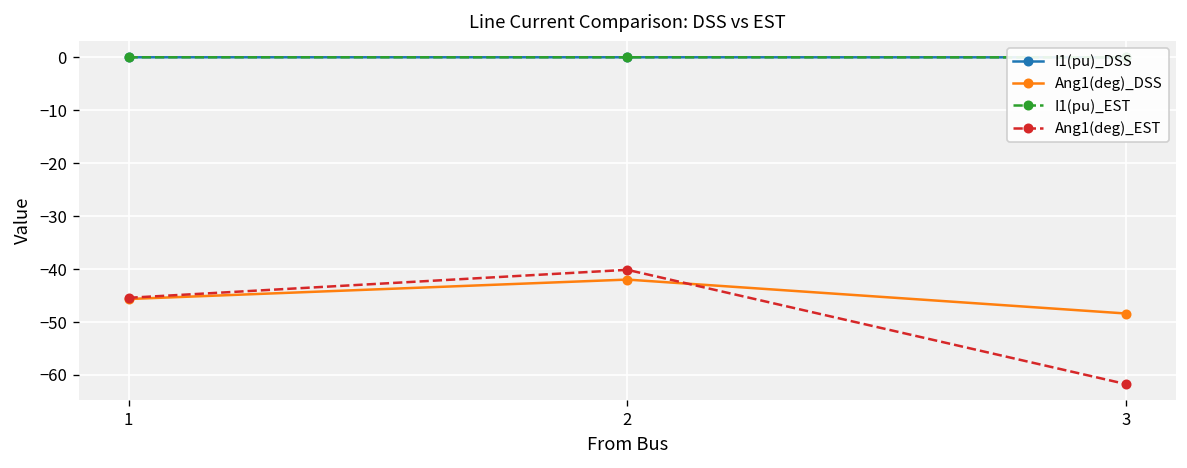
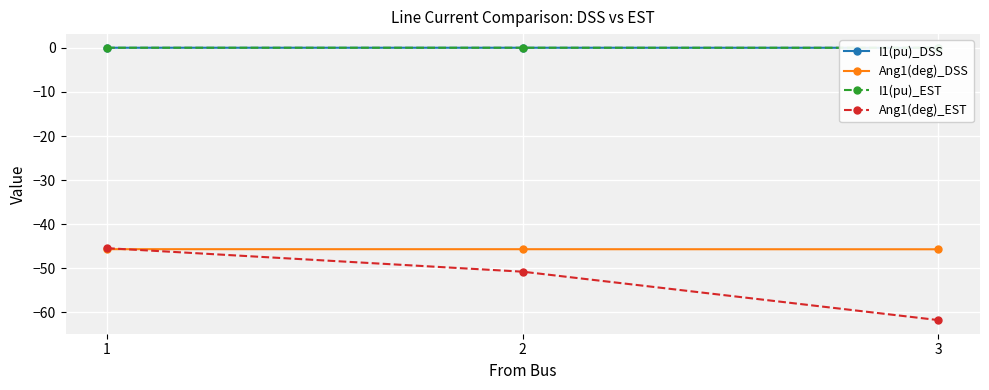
Ang1(deg)_DSS, 2: -42 -> -46
Ang1(deg)_EST, 2: -40 -> -51
Ang1(deg)_DSS, 3: -48 -> -46
